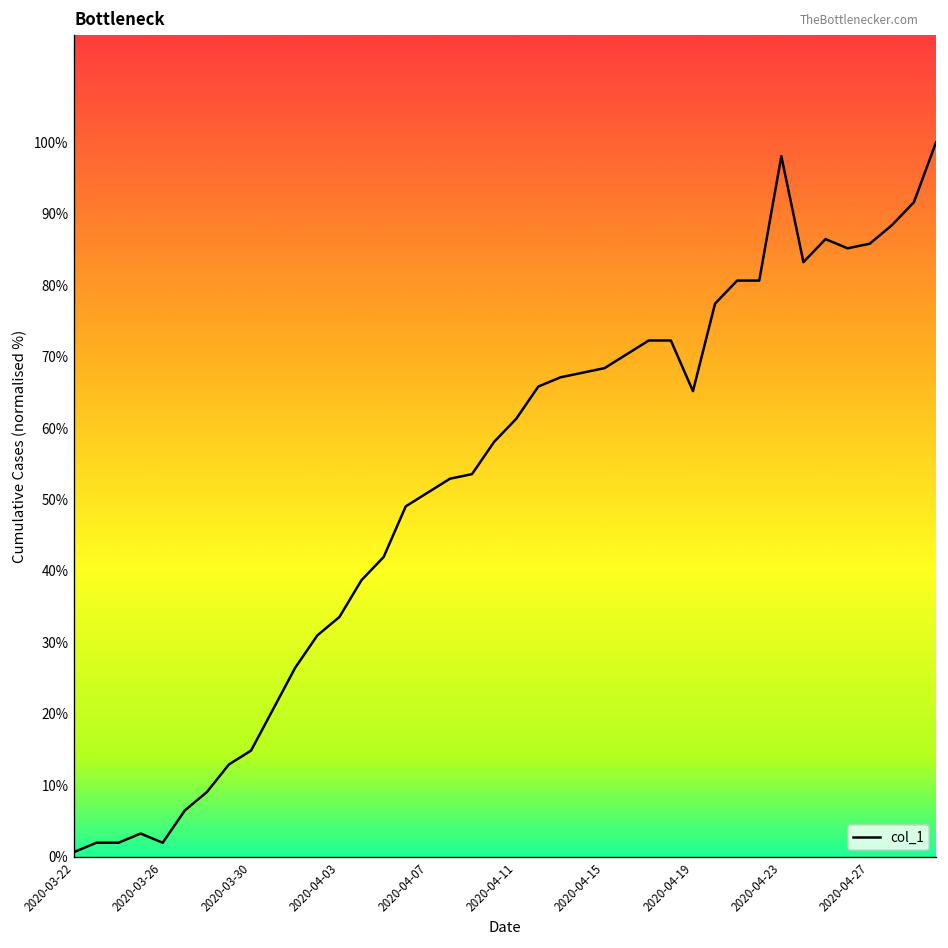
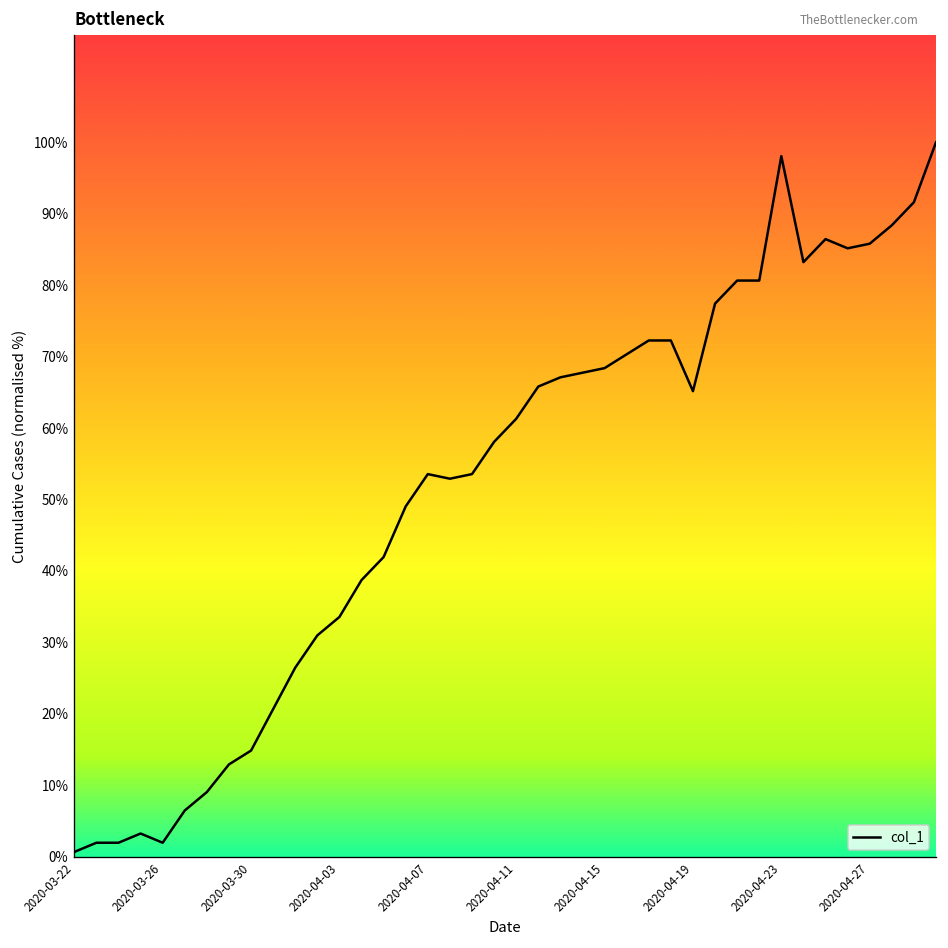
2020-04-07: 51% -> 54%
